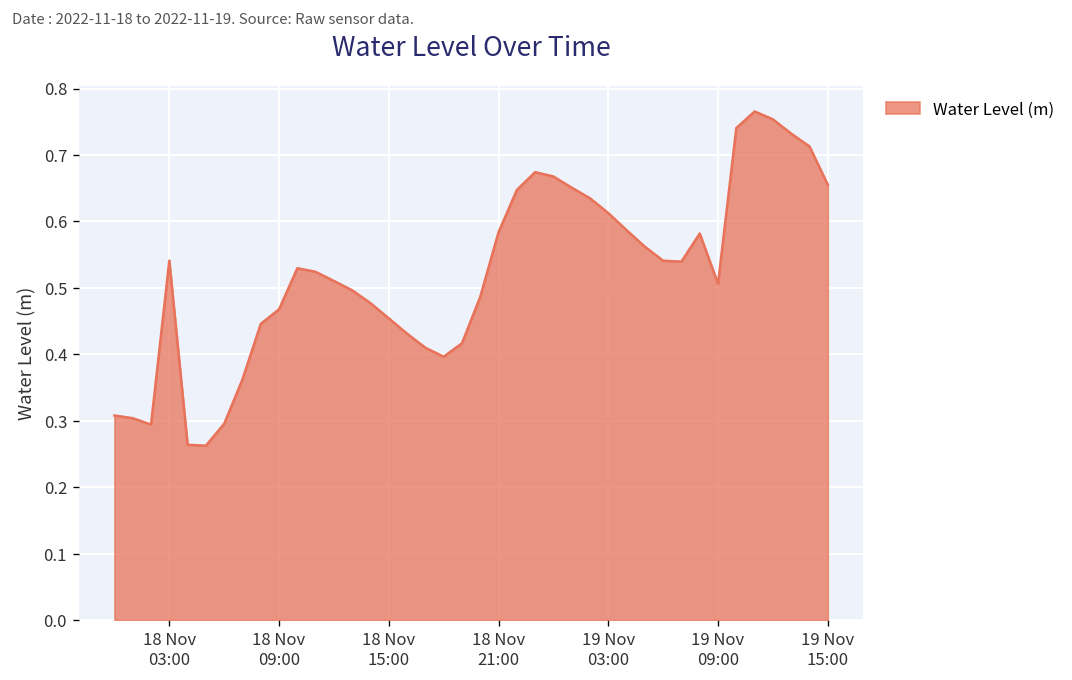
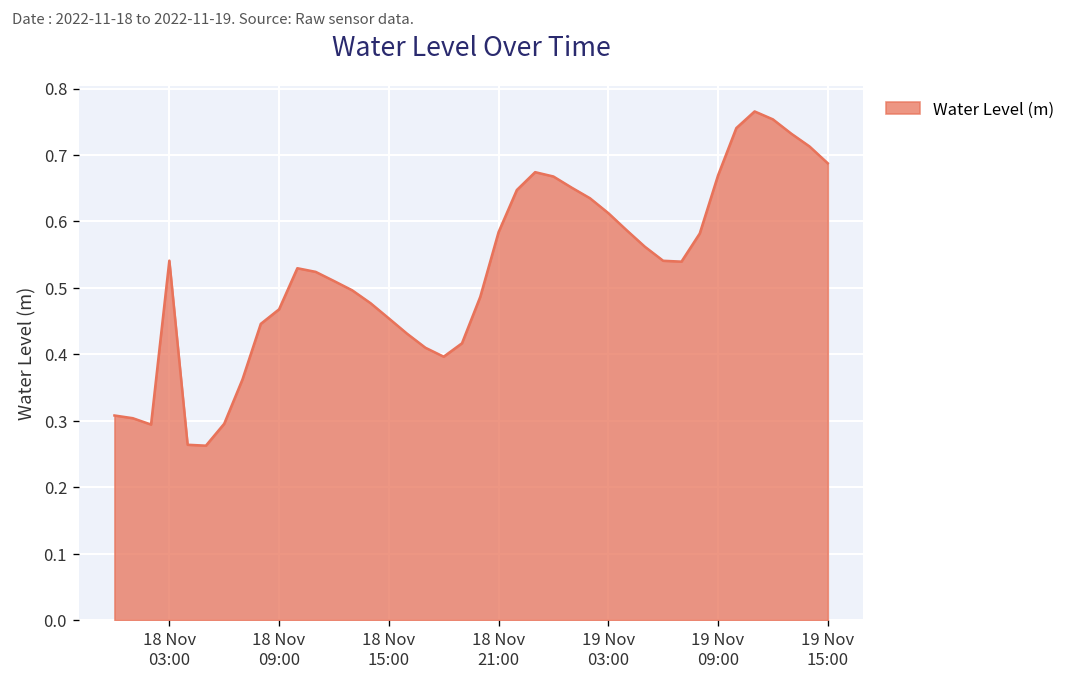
19 Nov 09:00: 0.51 -> 0.67
19 Nov 15:00: 0.66 -> 0.69
